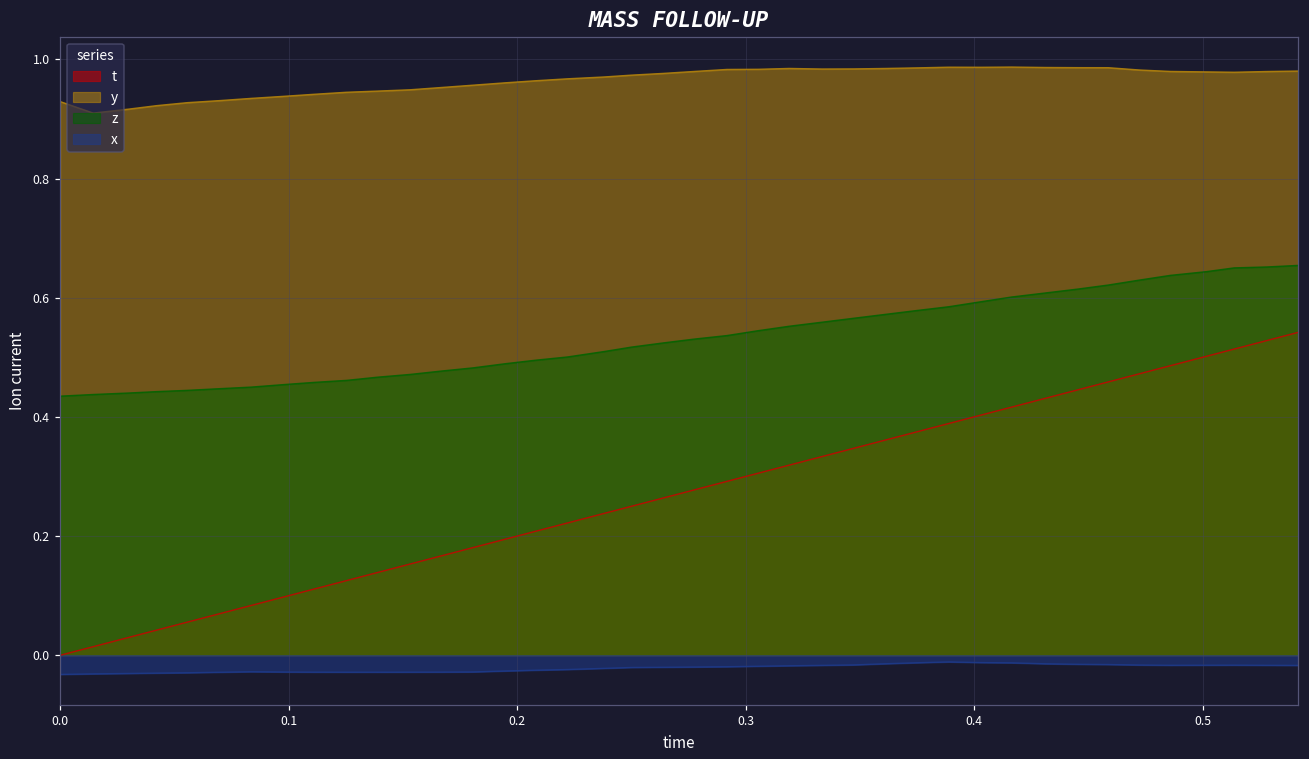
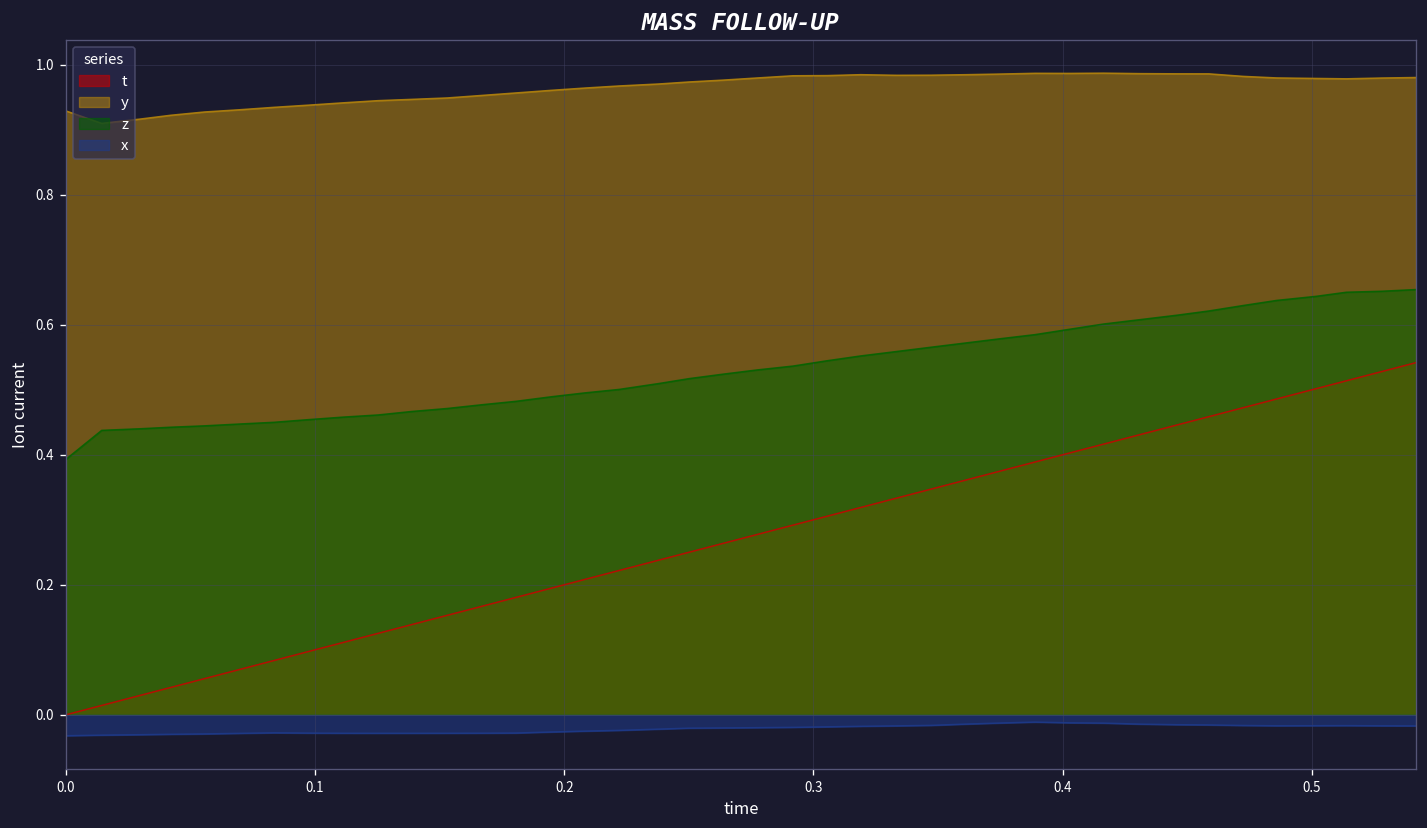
z, 0.0: 0.43 -> 0.39
